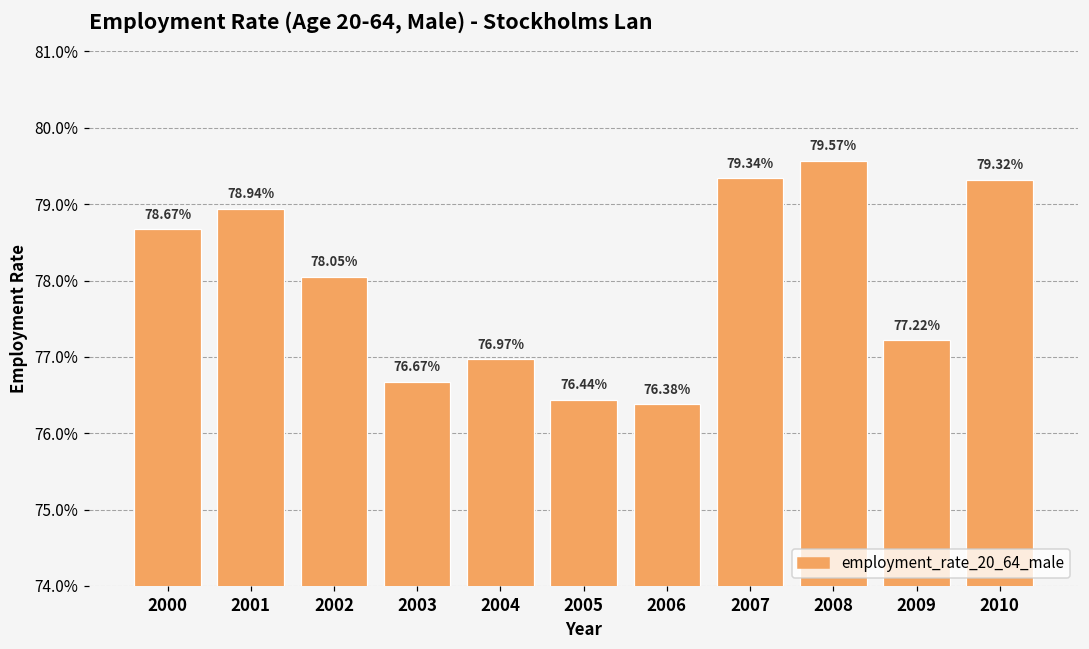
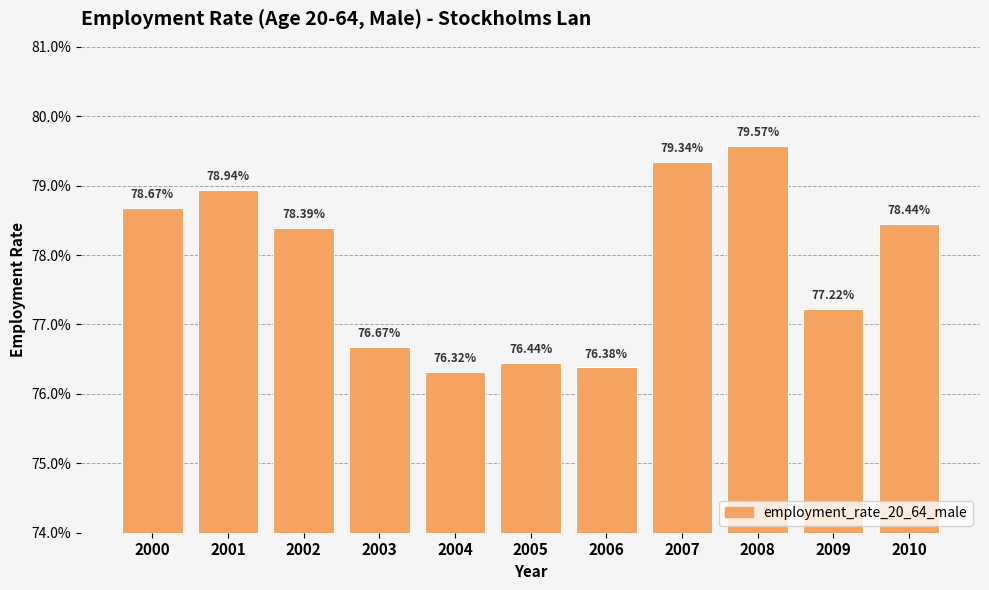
2002: 78.05% -> 78.39%
2004: 76.97% -> 76.32%
2010: 79.32% -> 78.44%
